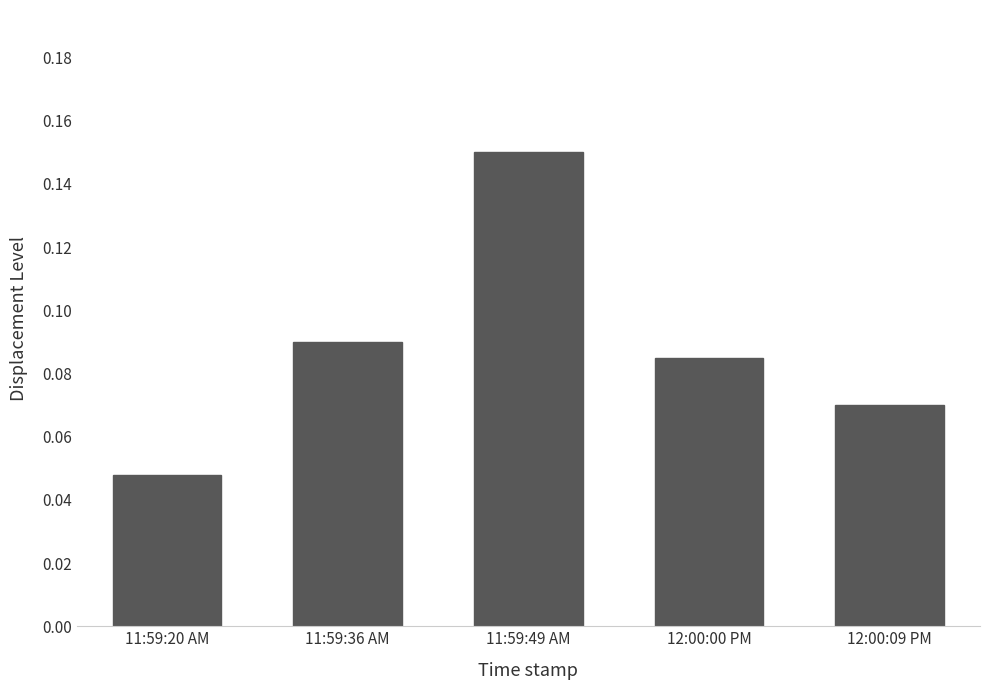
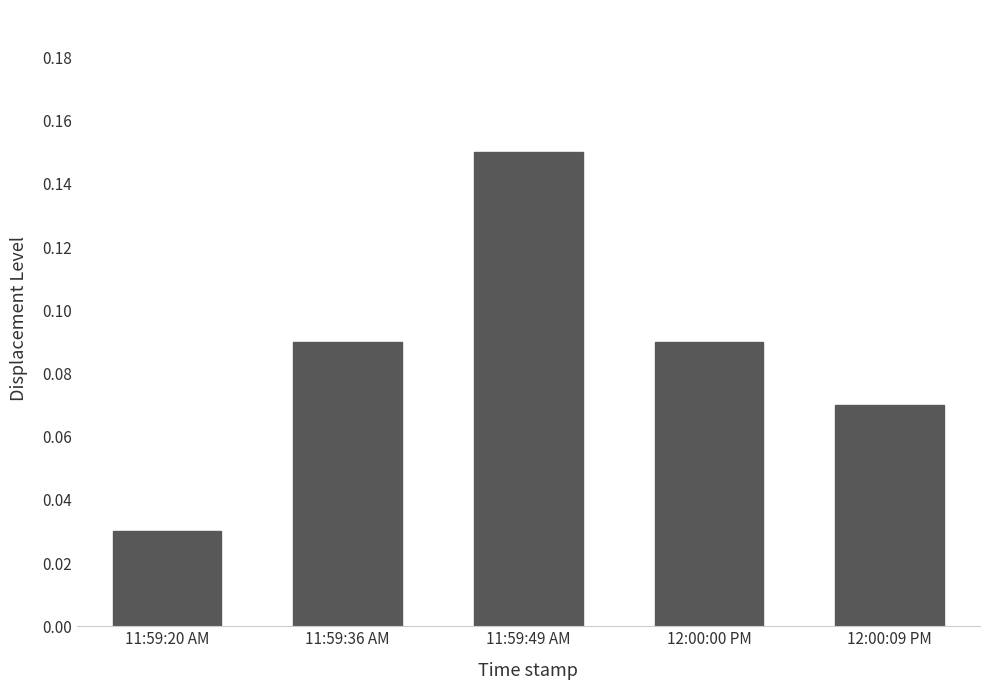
11:59:20 AM: 0.048 -> 0.030
12:00:00 PM: 0.085 -> 0.090
